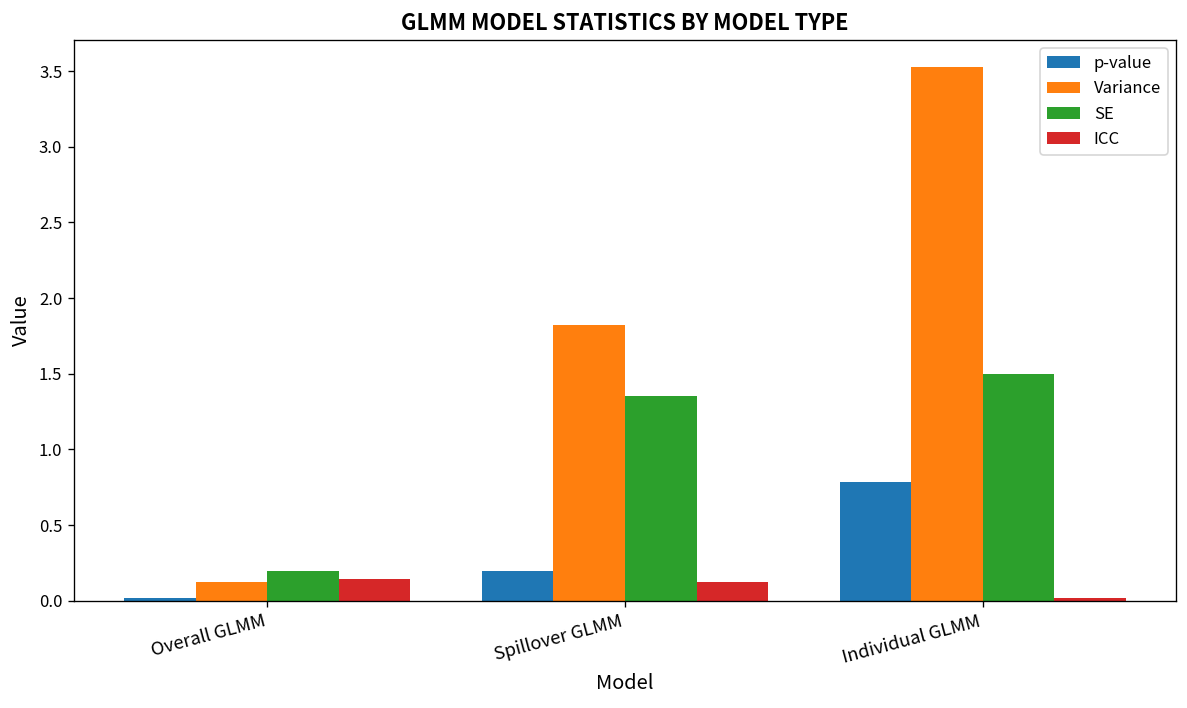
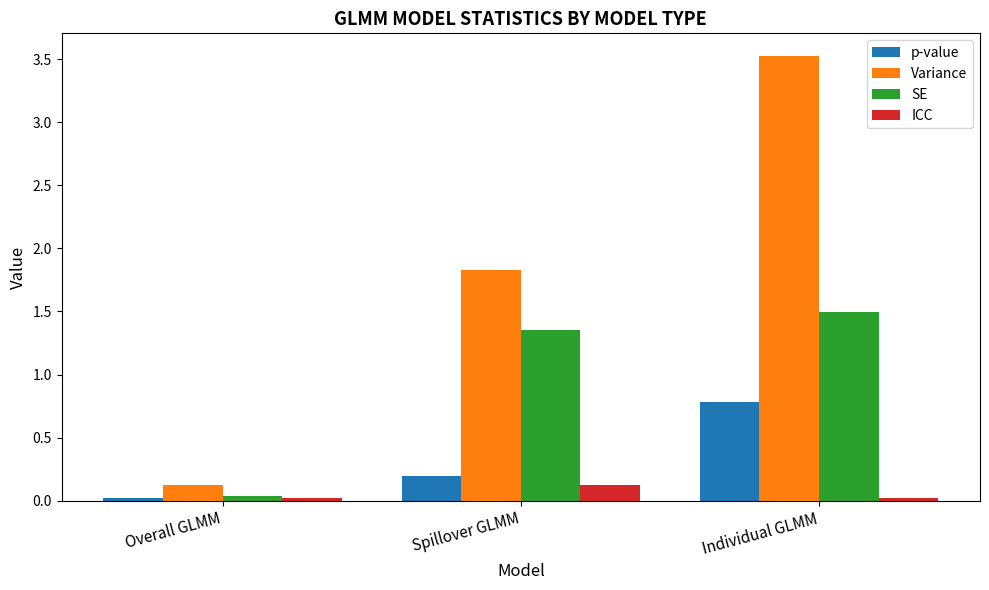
SE, Overall GLMM: 0.19 -> 0.04
ICC, Overall GLMM: 0.14 -> 0.02
